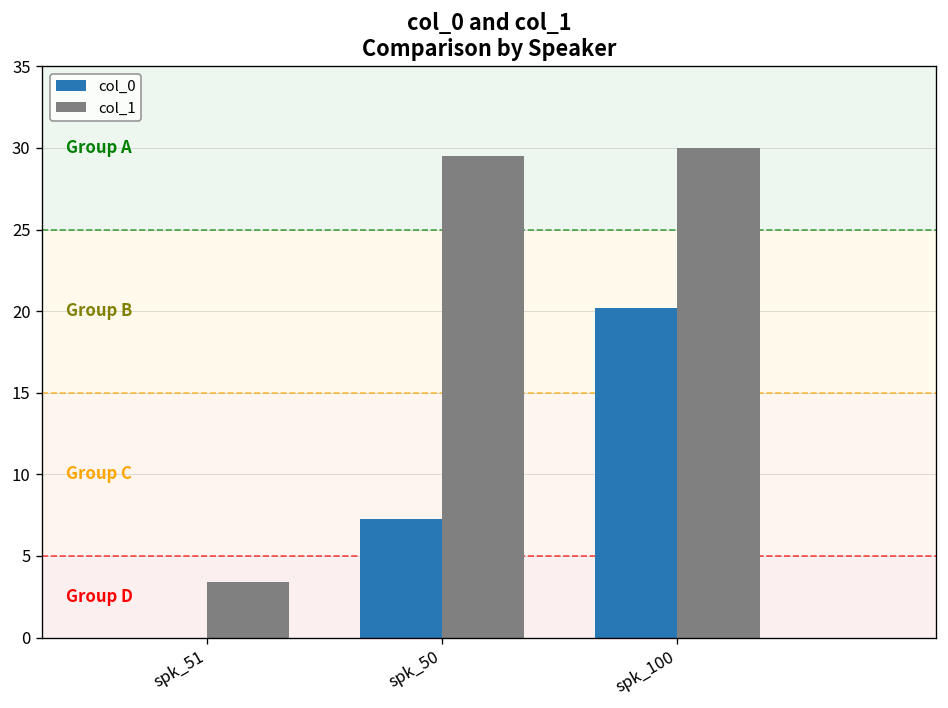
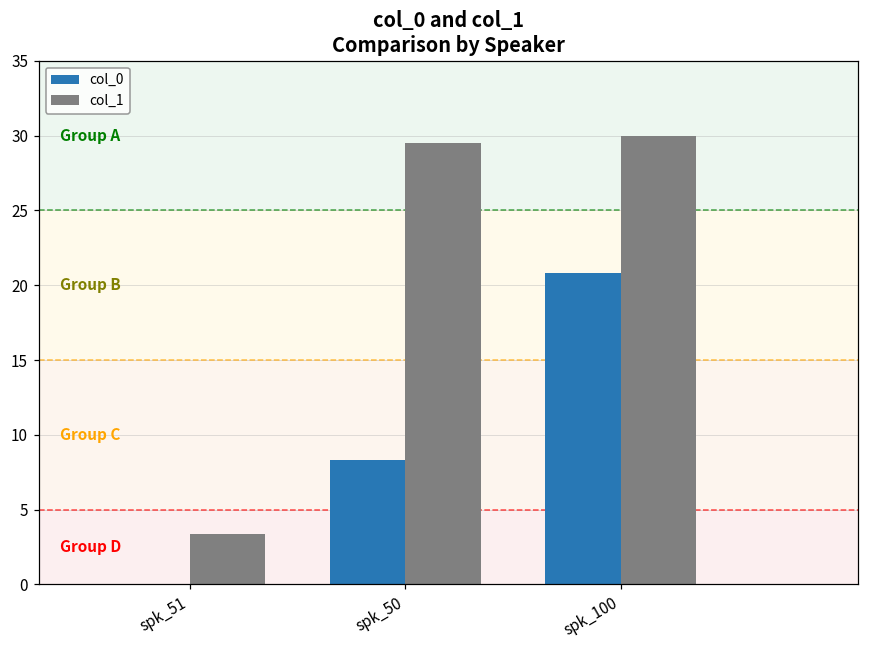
col_0, spk_50: 7.2 -> 8.4
col_0, spk_100: 20.2 -> 20.8
